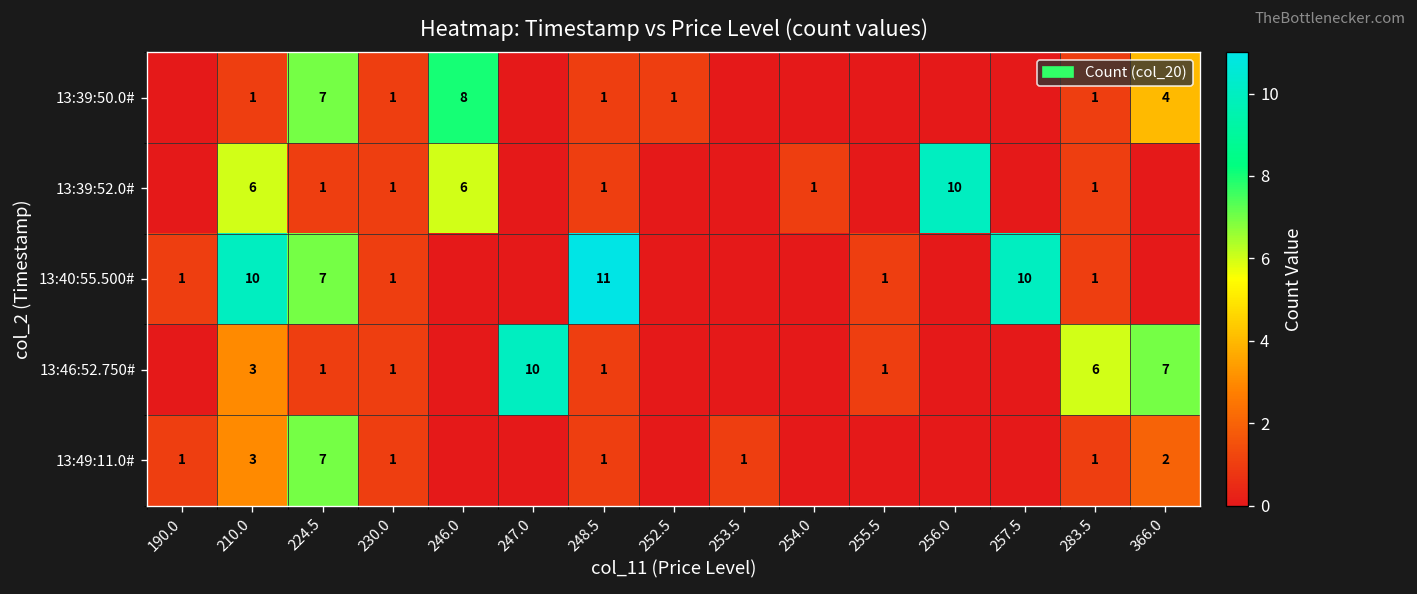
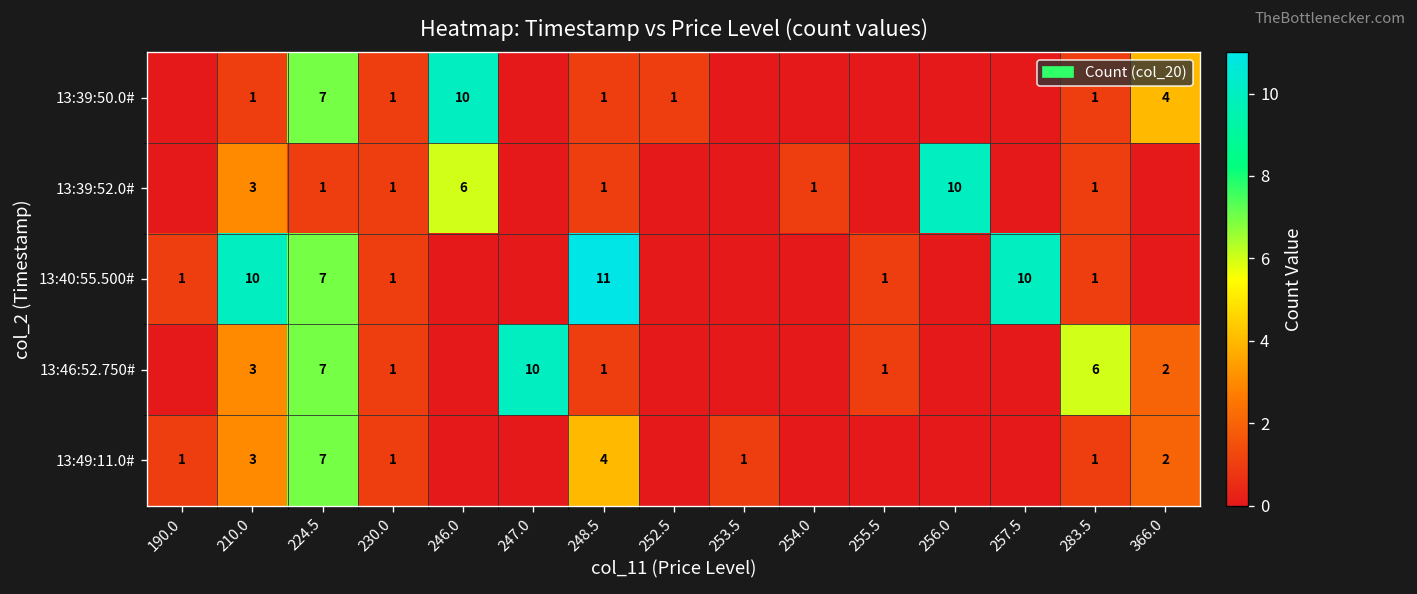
13:39:50.0#, 246.0: 8 -> 10
13:39:52.0#, 210.0: 6 -> 3
13:46:52.750#, 224.5: 1 -> 7
13:46:52.750#, 366.0: 7 -> 2
13:49:11.0#, 248.5: 1 -> 4
